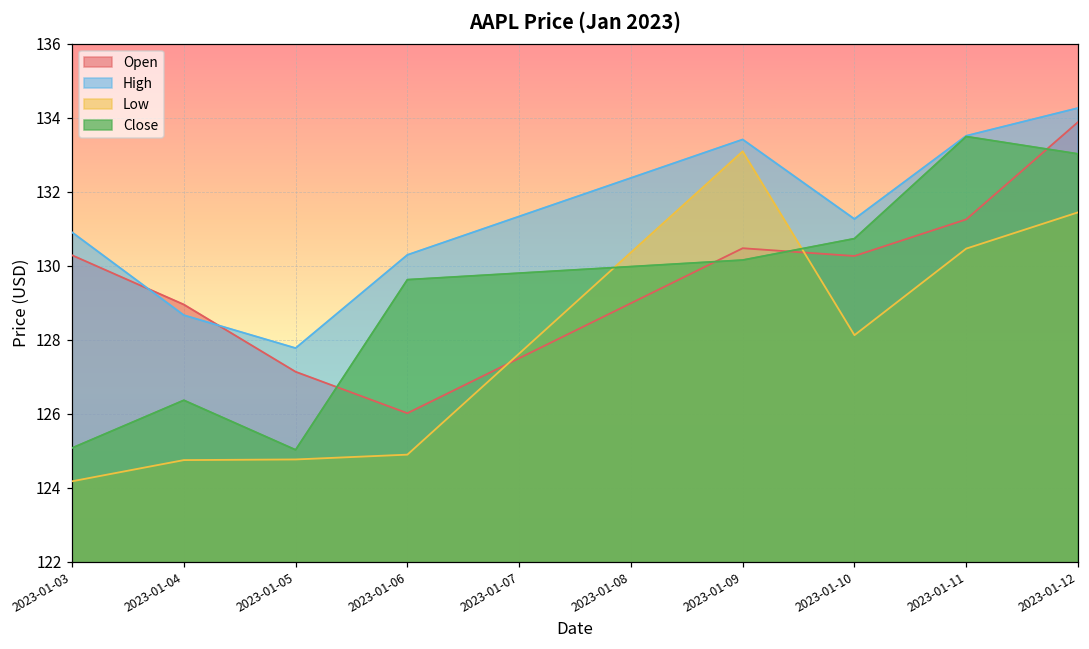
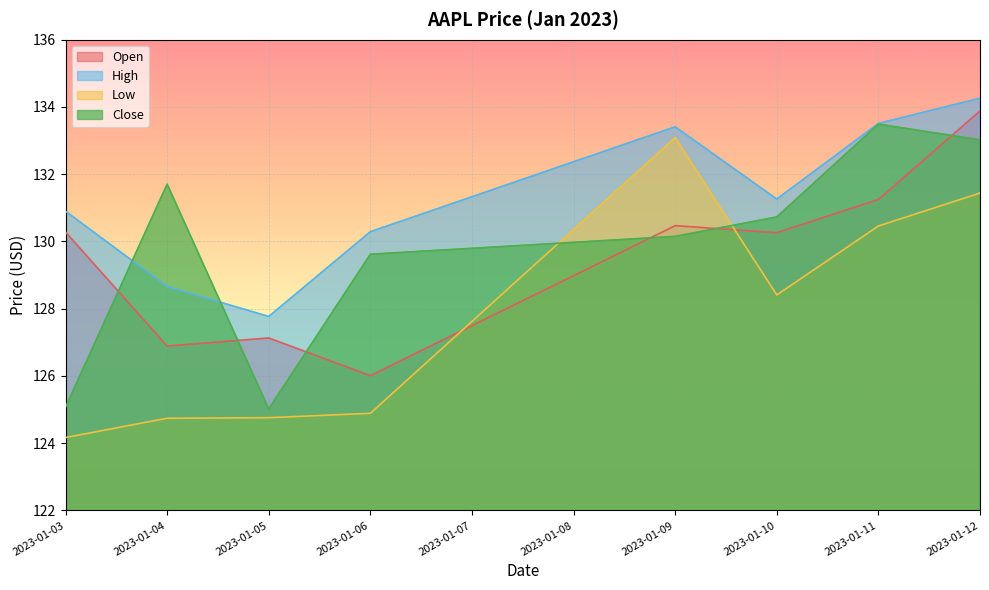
Open, 2023-01-04: 128.9 -> 126.9
Close, 2023-01-04: 126.4 -> 131.7
Low, 2023-01-10: 128.1 -> 128.4
